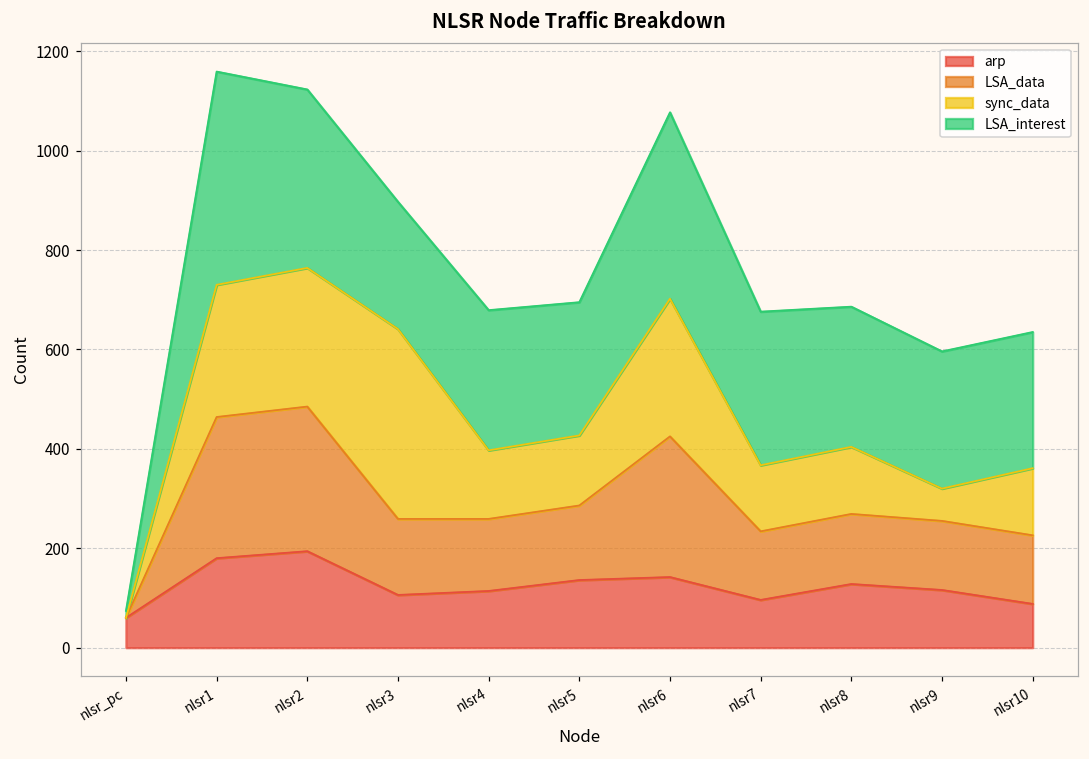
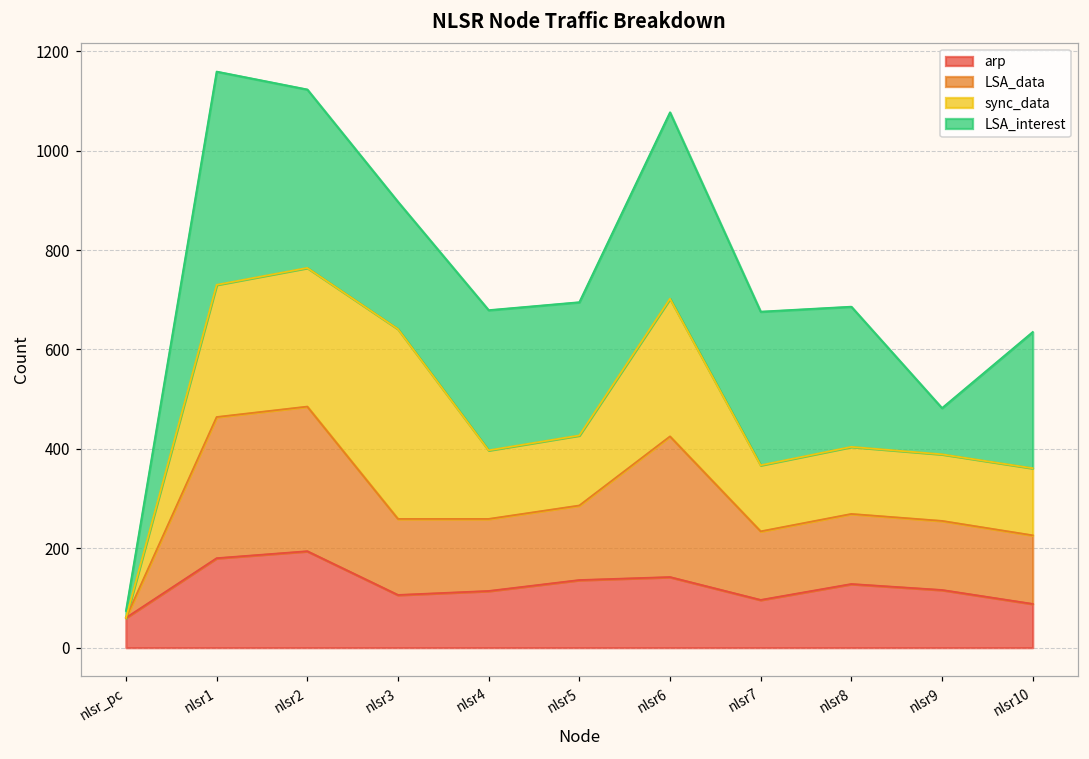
sync_data, nlsr9: 70 -> 130
LSA_interest, nlsr9: 280 -> 90
